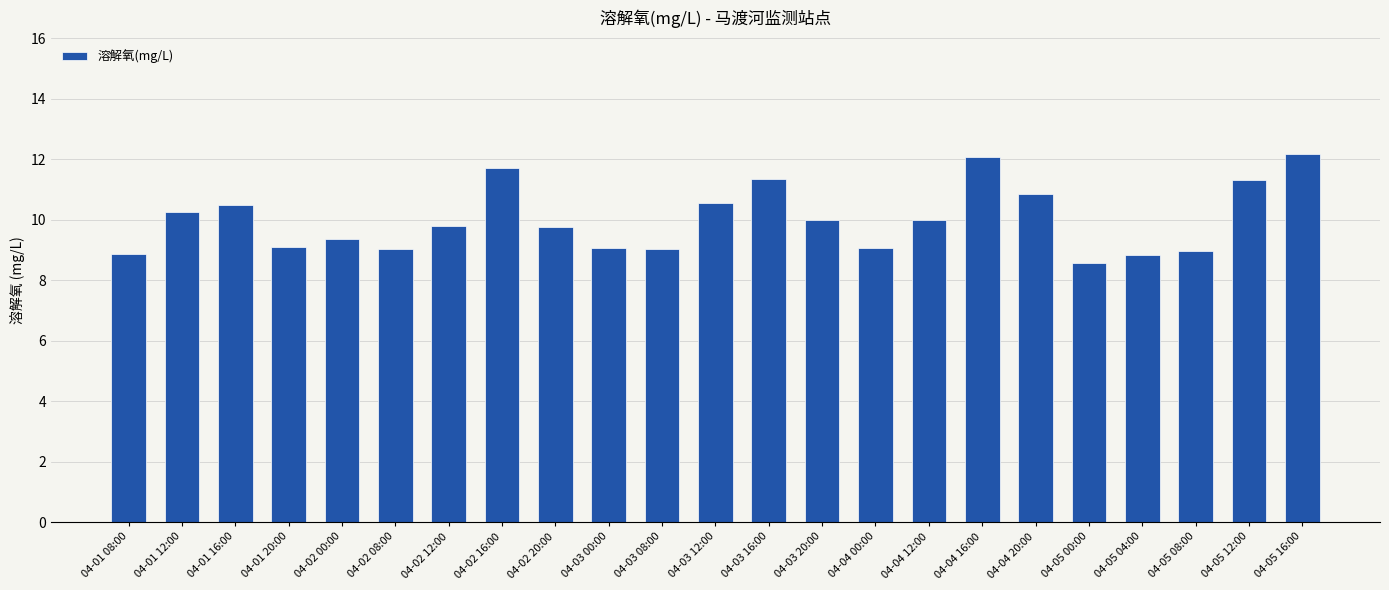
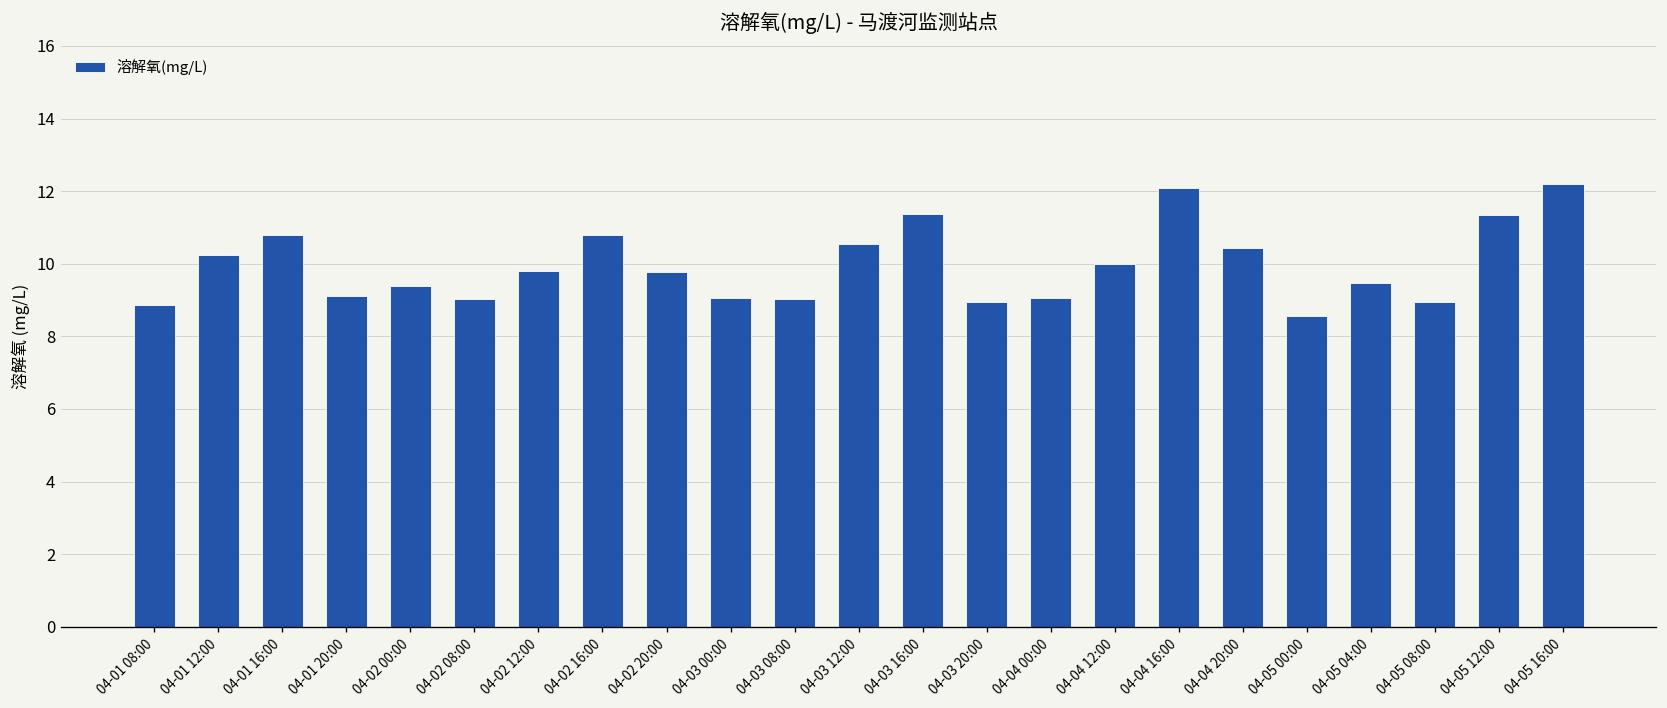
04-01 16:00: 10.5 -> 10.8
04-02 16:00: 11.7 -> 10.8
04-03 20:00: 10.0 -> 9.0
04-04 20:00: 10.9 -> 10.4
04-05 04:00: 8.8 -> 9.5
